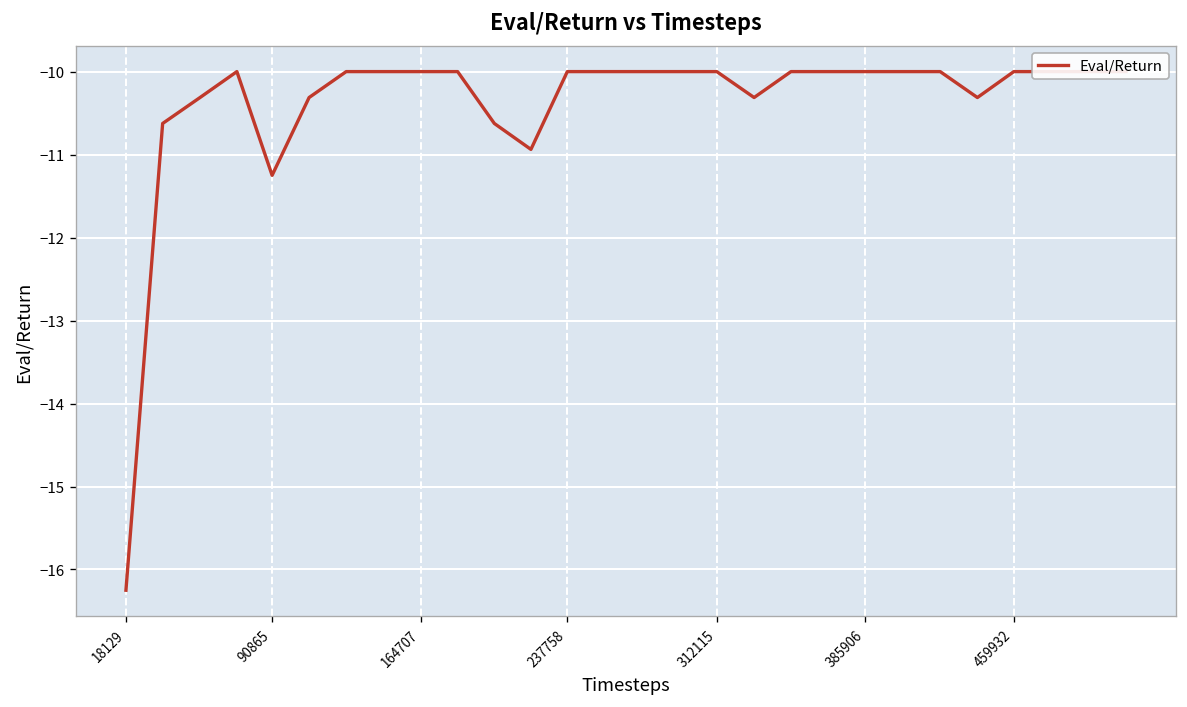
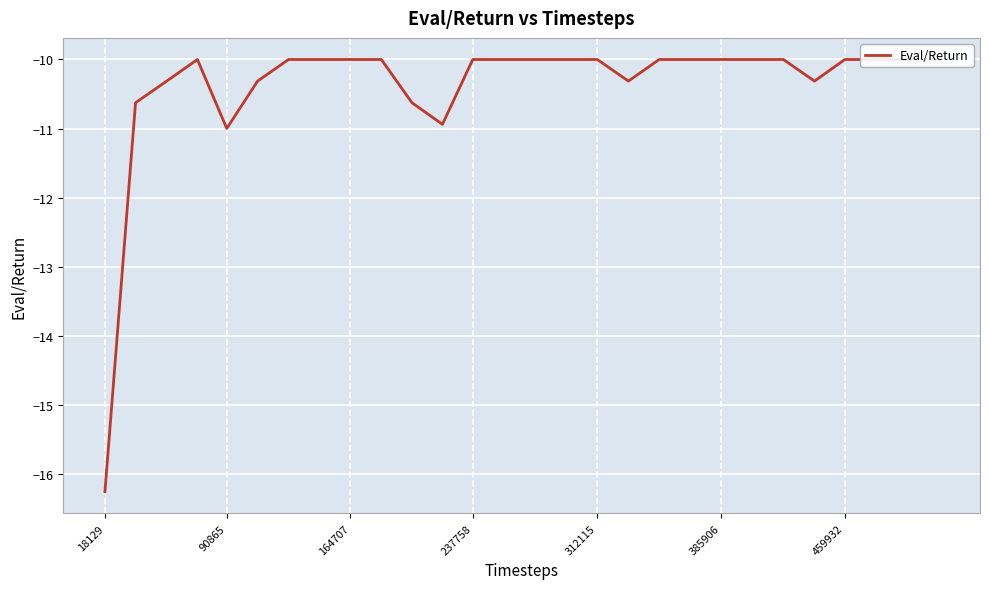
90865: -11.2 -> -11.0
